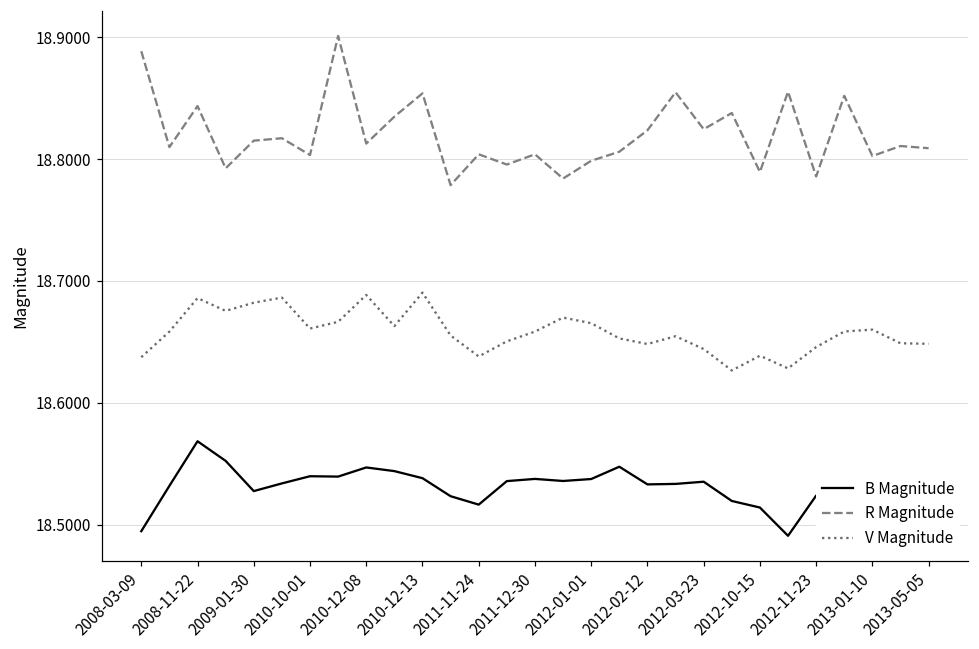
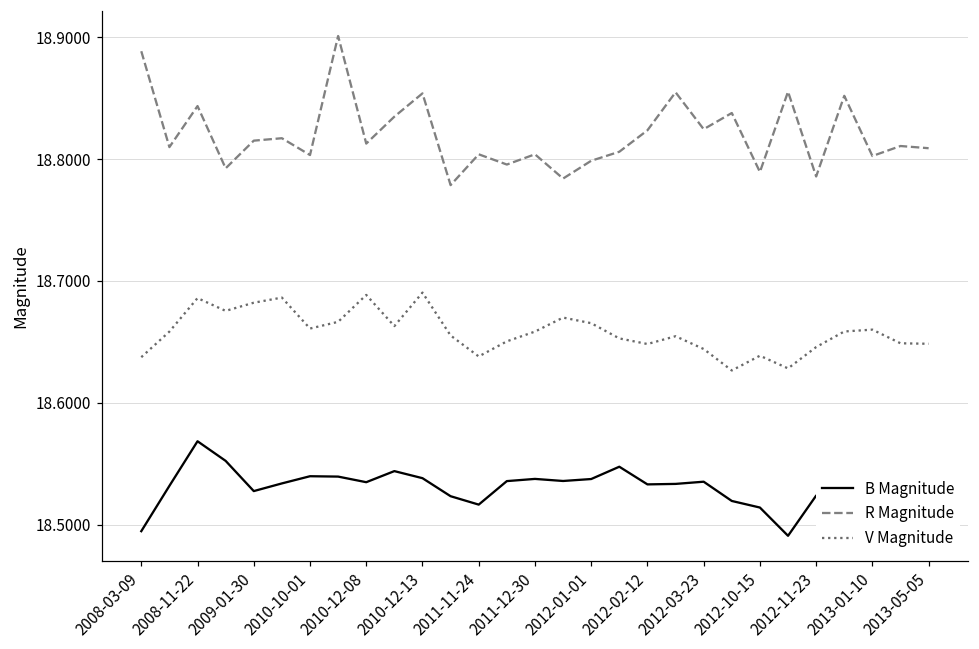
B Magnitude, 2010-12-08: 18.547 -> 18.535
